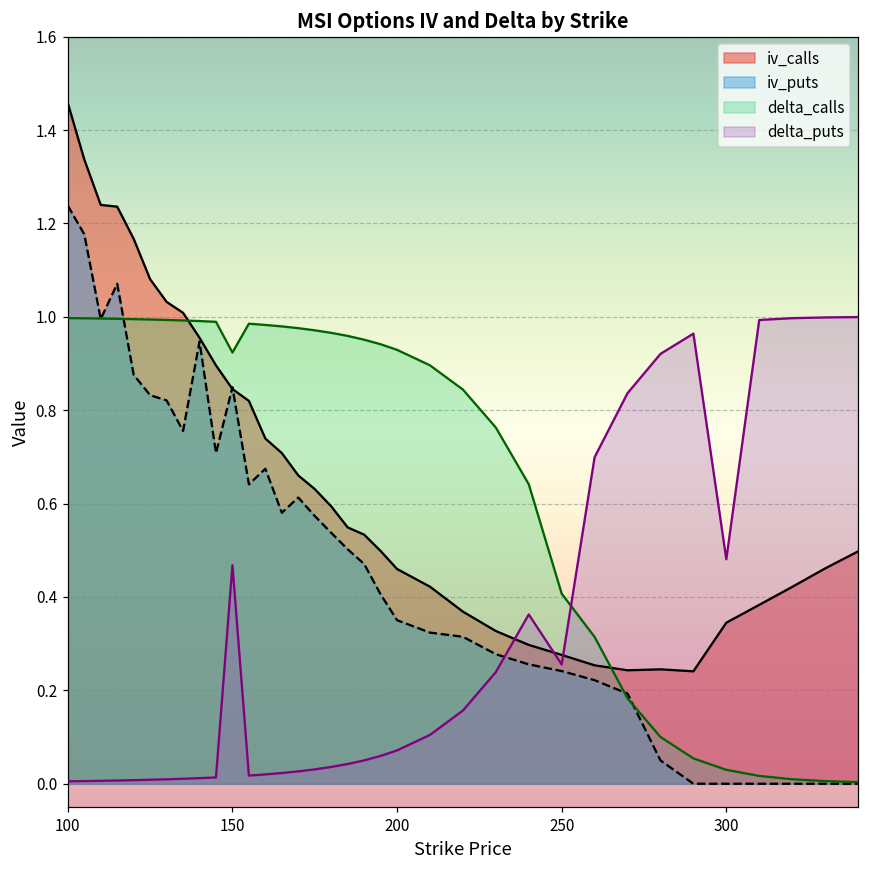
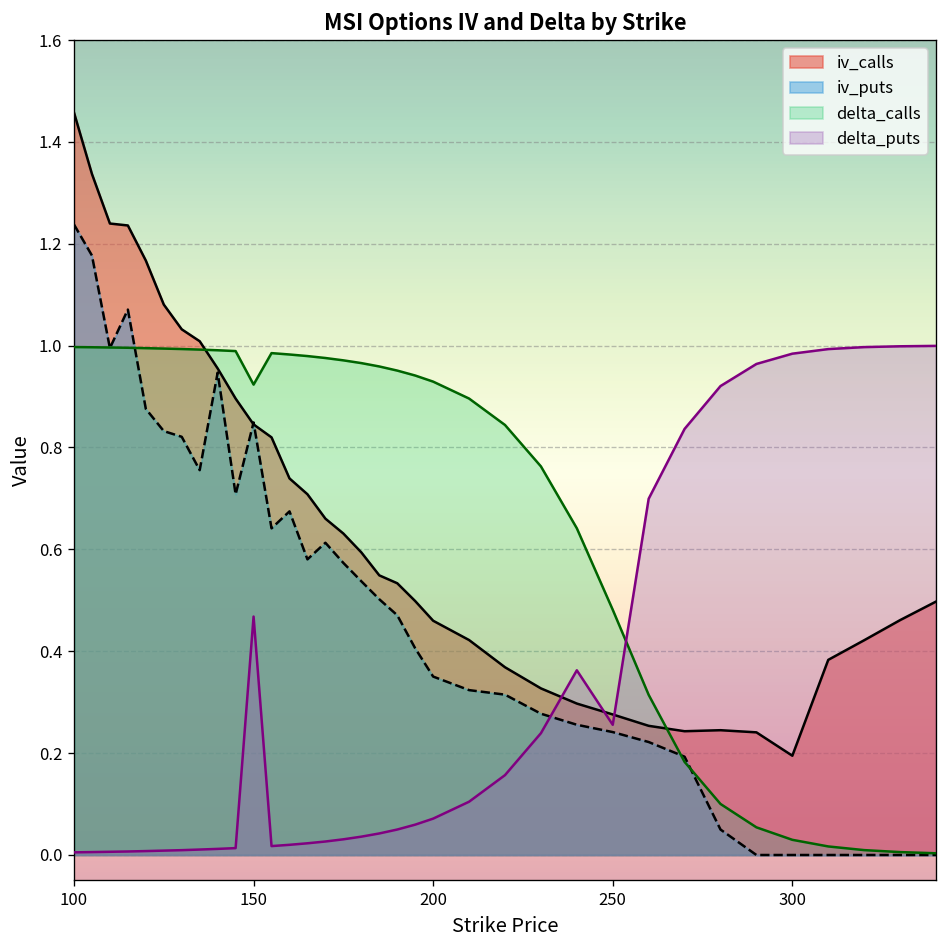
delta_calls, 250: 0.41 -> 0.48
iv_calls, 300: 0.34 -> 0.19
delta_puts, 300: 0.48 -> 0.98
